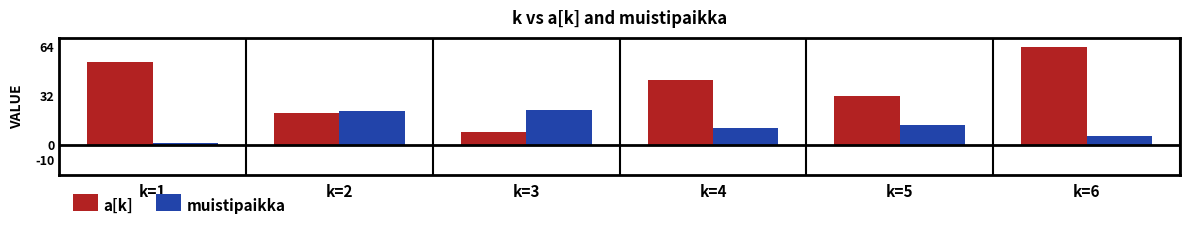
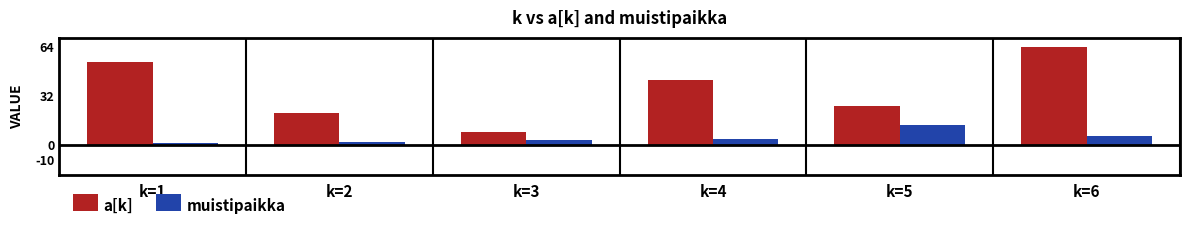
muistipaikka, k=2: 22 -> 2
muistipaikka, k=3: 23 -> 3
muistipaikka, k=4: 11 -> 4
a[k], k=5: 32 -> 25
